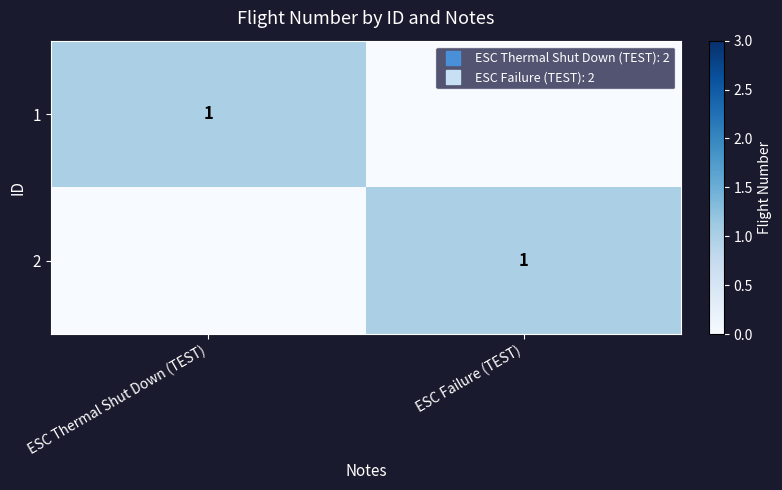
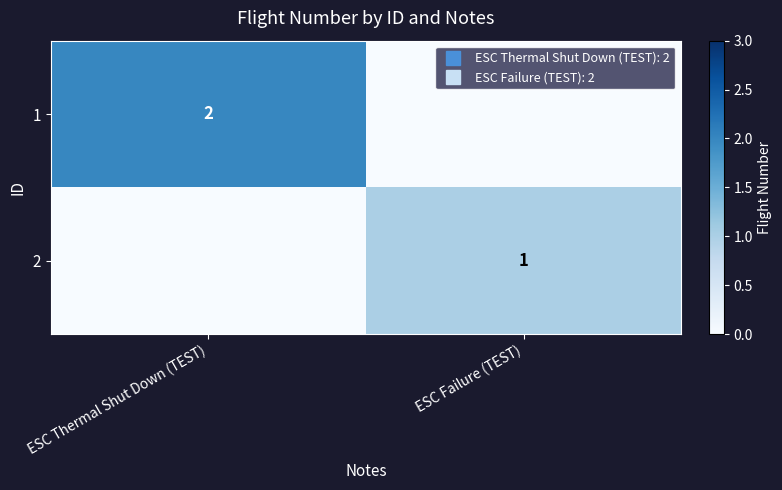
1, ESC Thermal Shut Down (TEST): 1 -> 2
